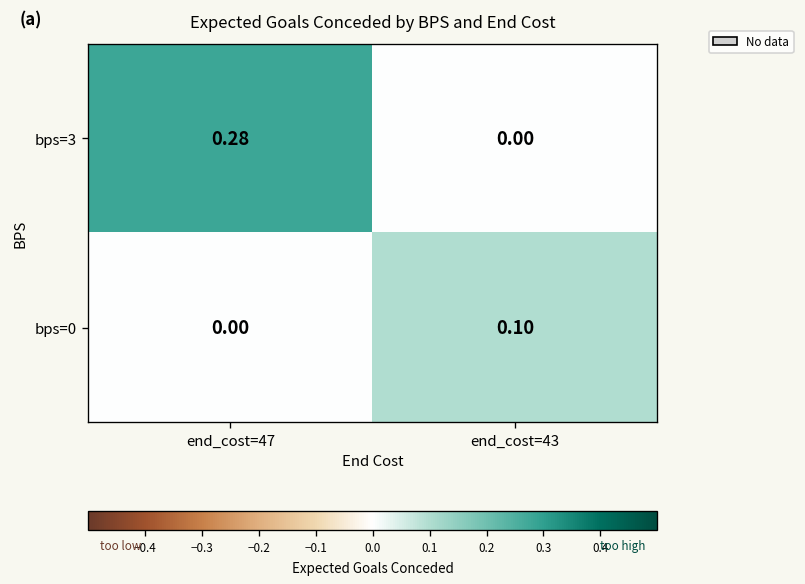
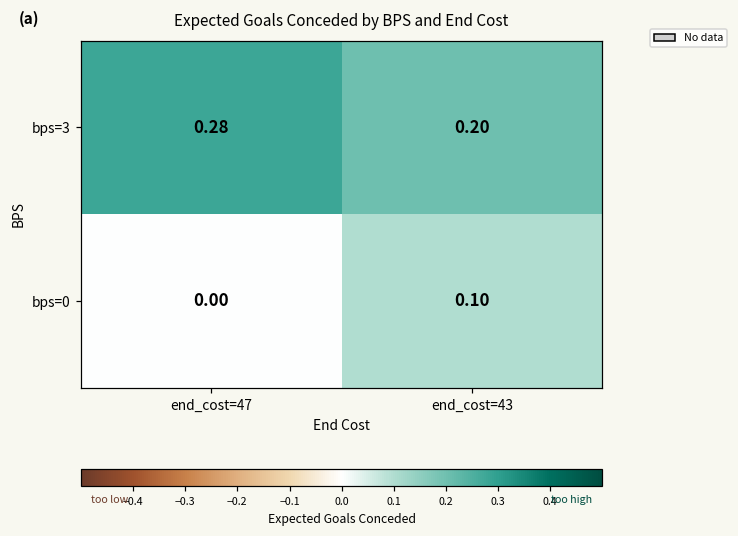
bps=3, end_cost=43: 0.00 -> 0.20
